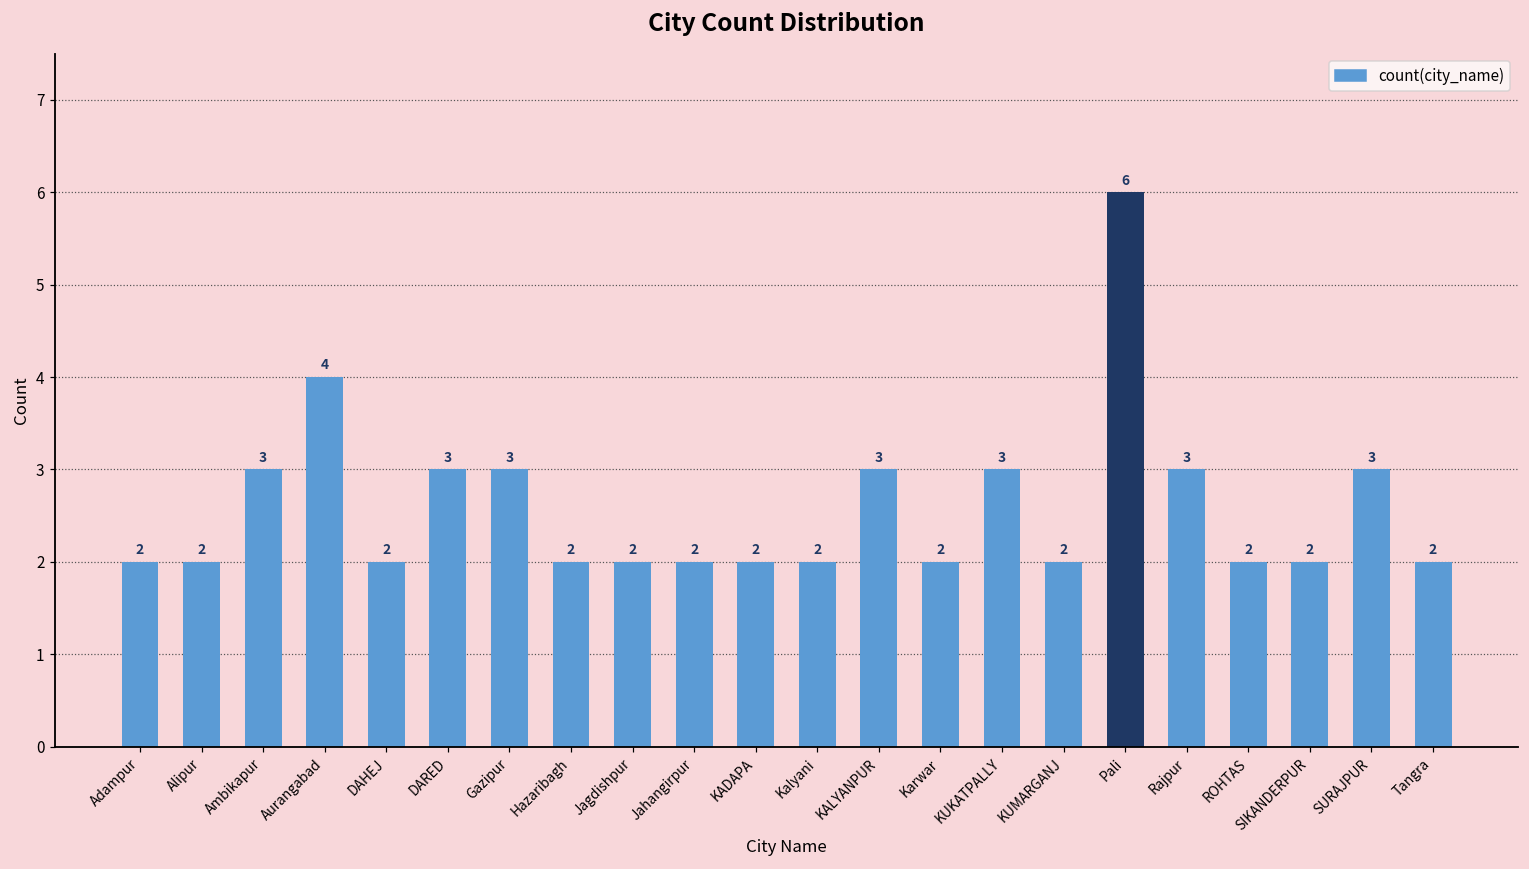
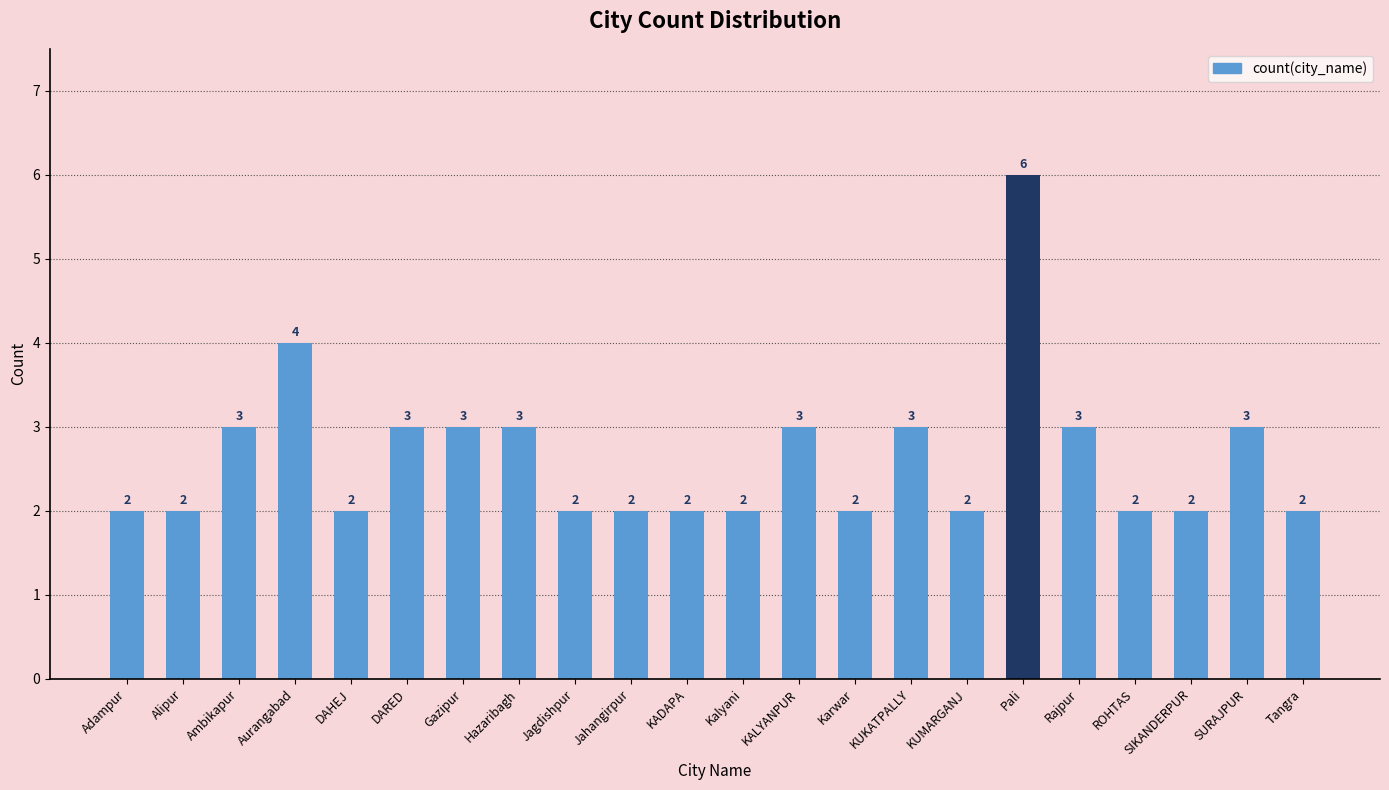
Hazaribagh: 2 -> 3
